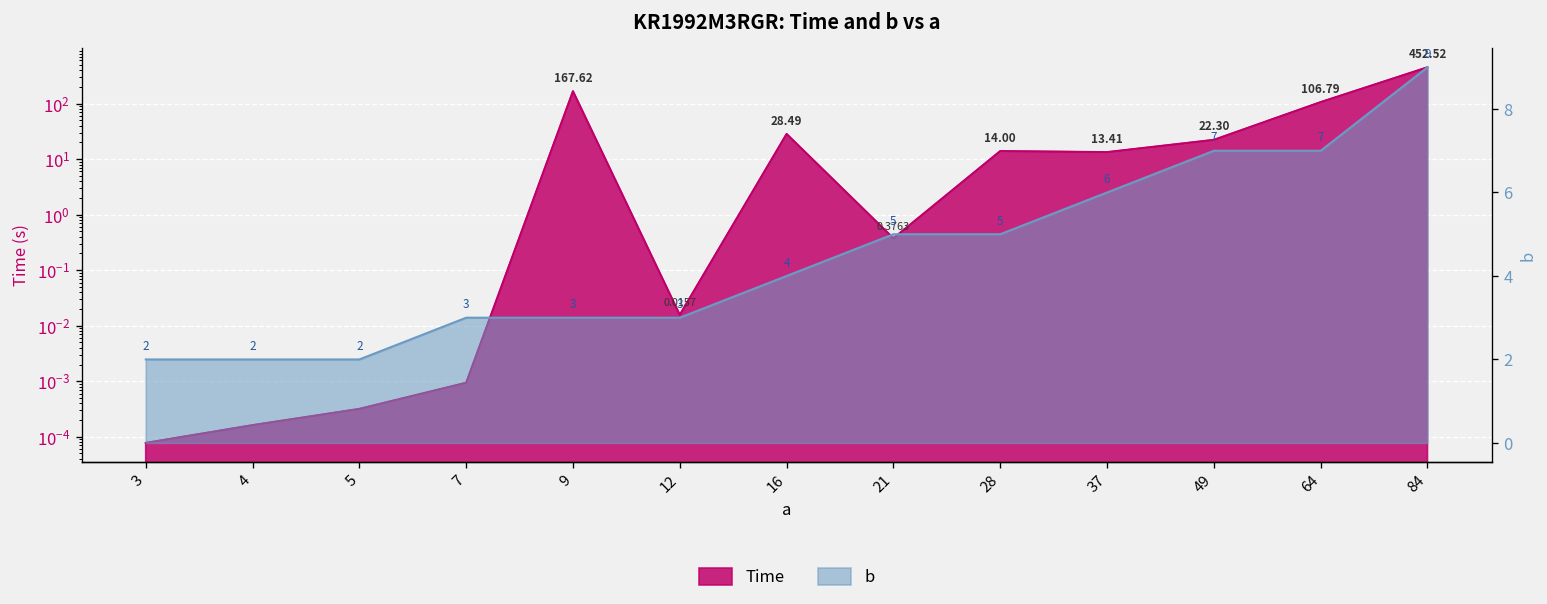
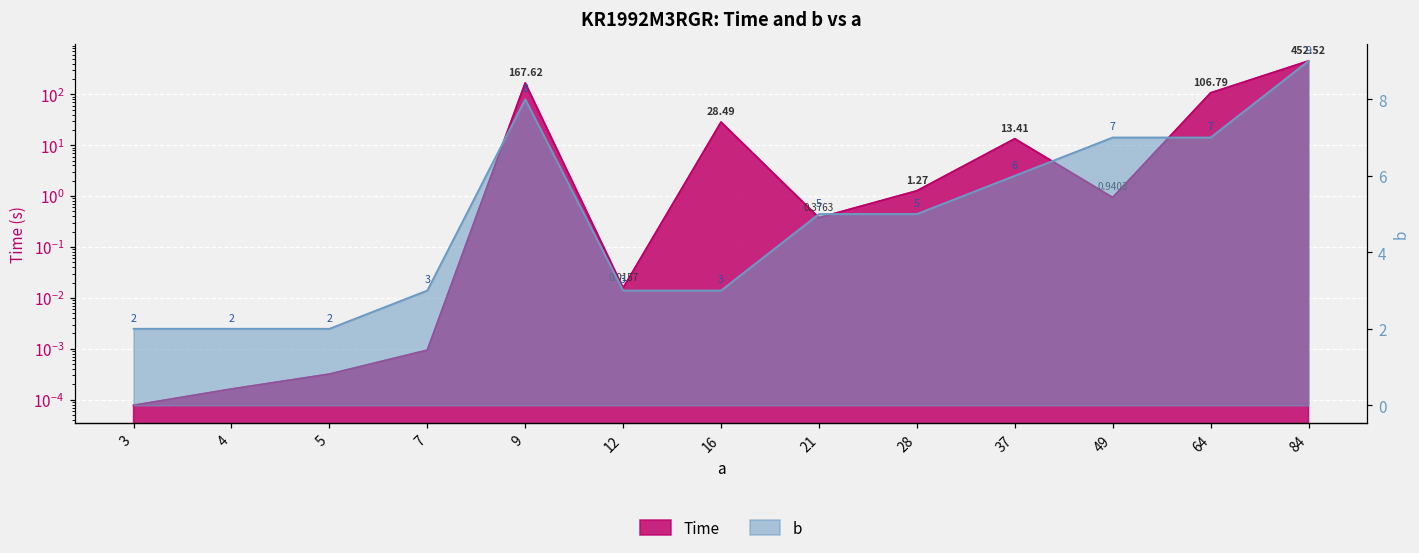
Time, 28: 14.00 -> 1.27
Time, 49: 22.30 -> 0.9403
b, 9: 3 -> 8
b, 16: 4 -> 3
